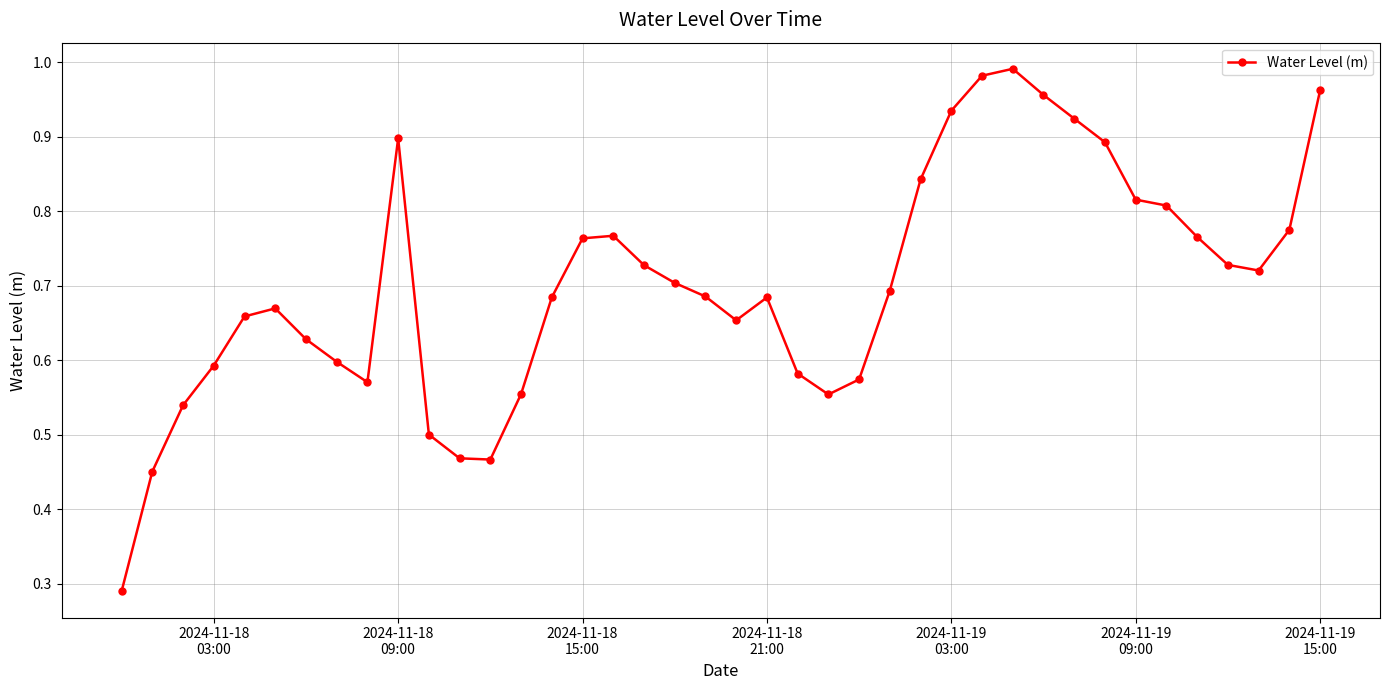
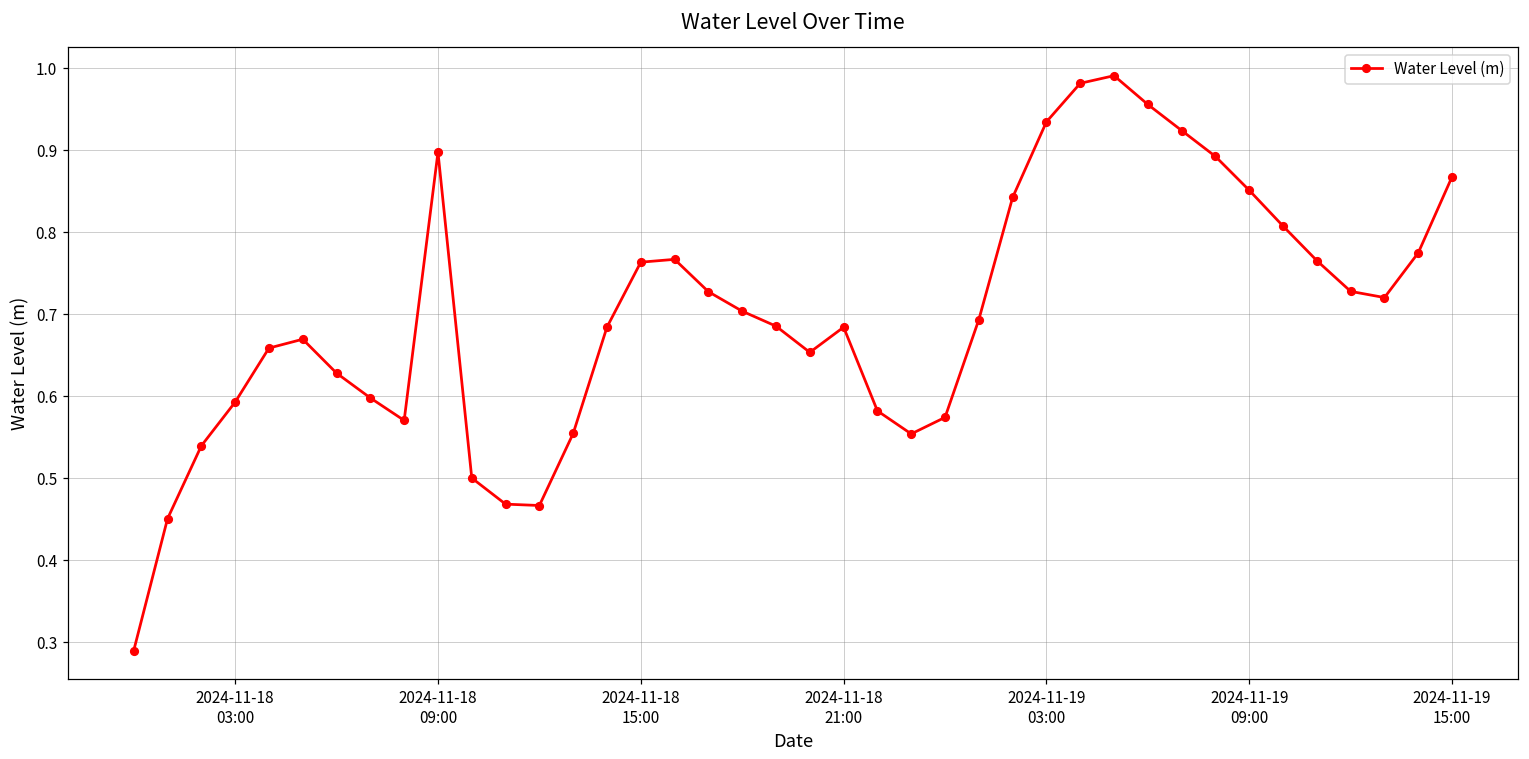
2024-11-19 09:00: 0.82 -> 0.85
2024-11-19 15:00: 0.96 -> 0.87
